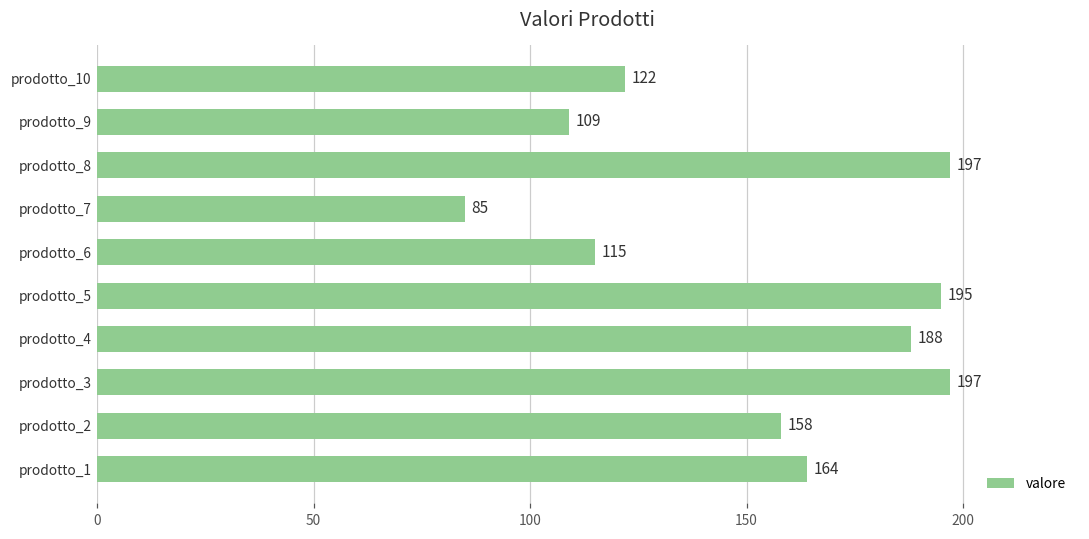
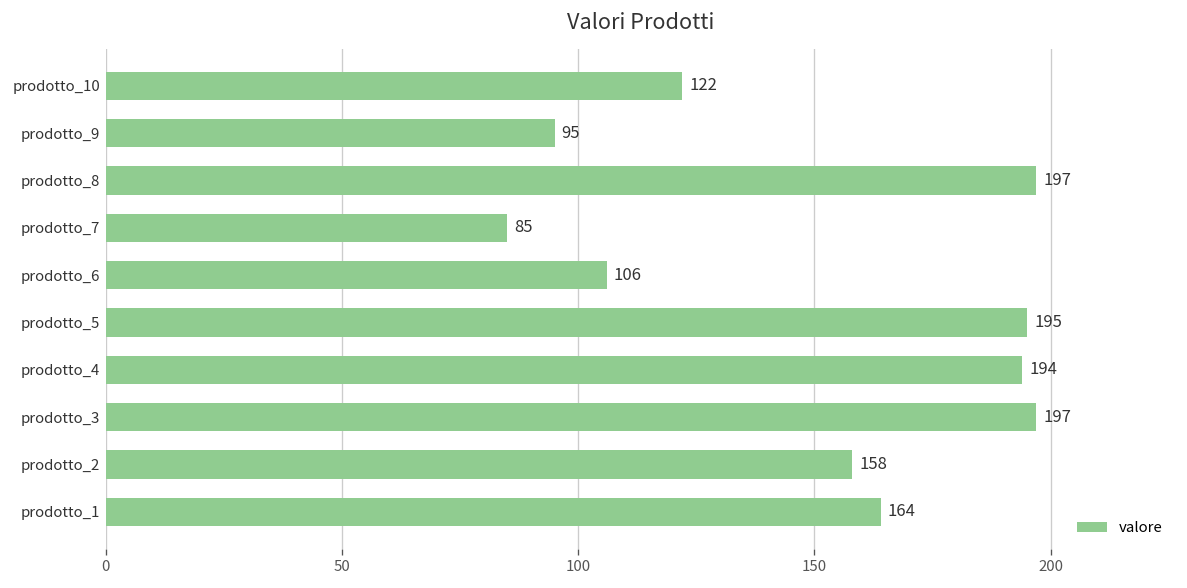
prodotto_9: 109 -> 95
prodotto_6: 115 -> 106
prodotto_4: 188 -> 194
